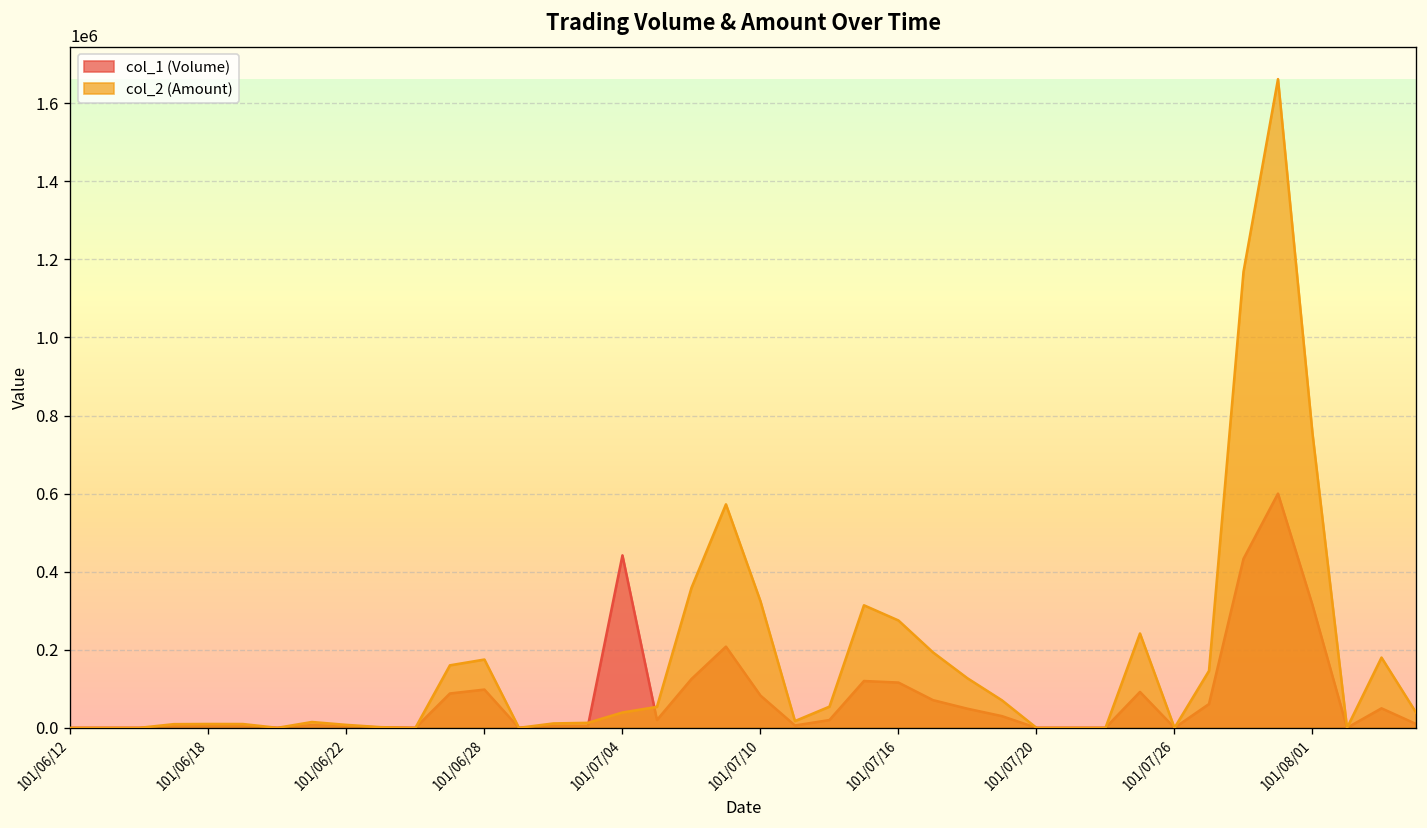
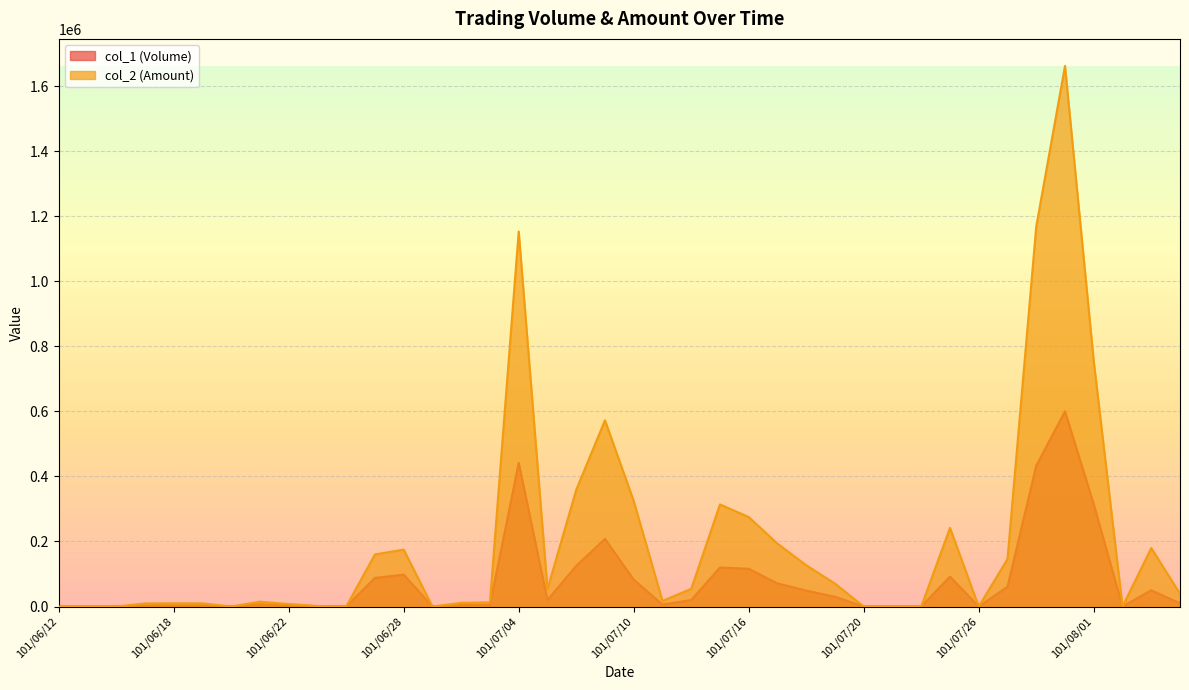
col_2 (Amount), 101/07/04: 40000 -> 1150000
